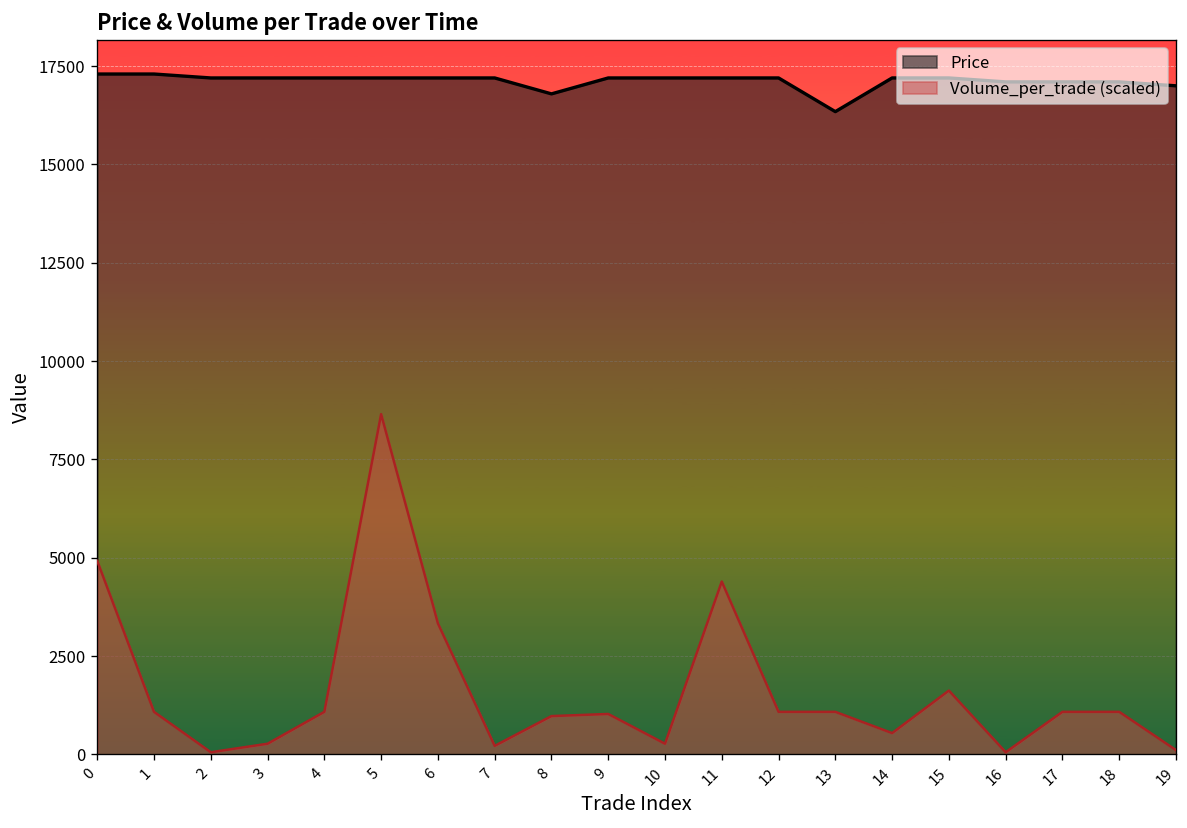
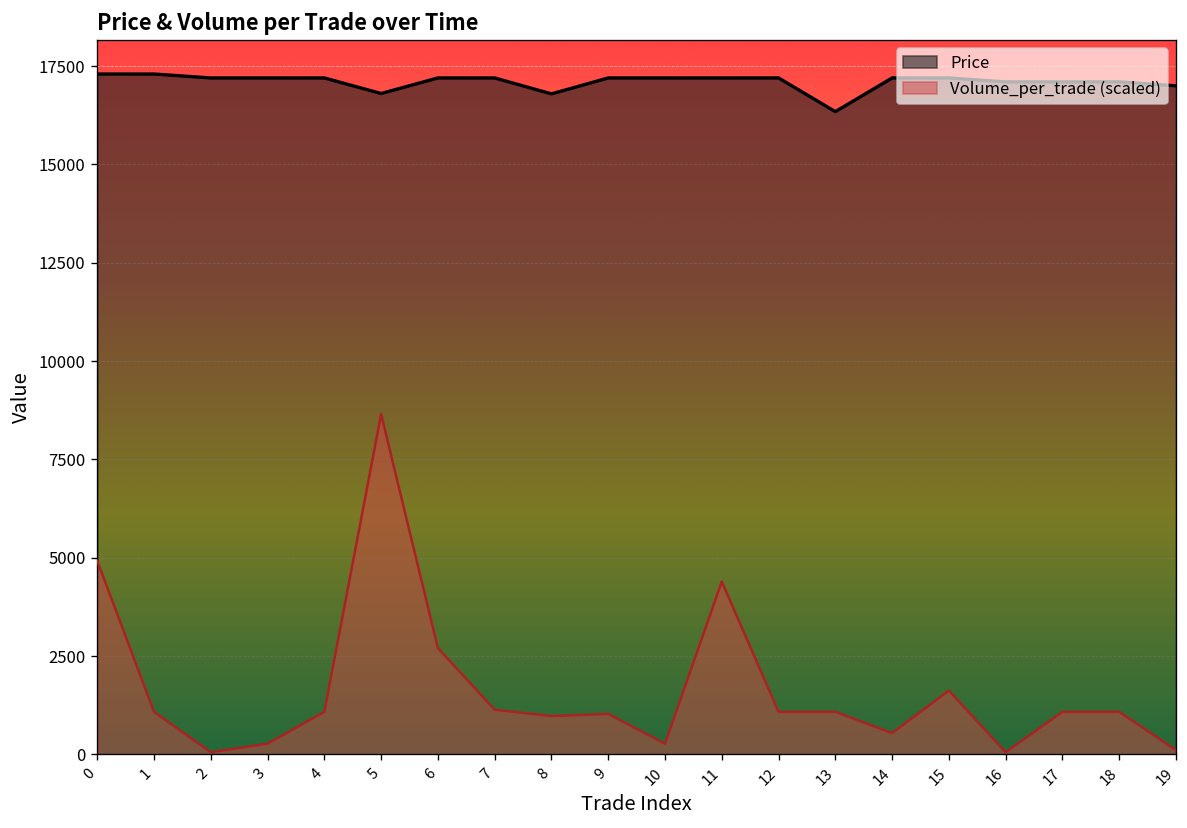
Price, 5: 17200 -> 16800
Volume_per_trade (scaled), 6: 3300 -> 2700
Volume_per_trade (scaled), 7: 200 -> 1100
